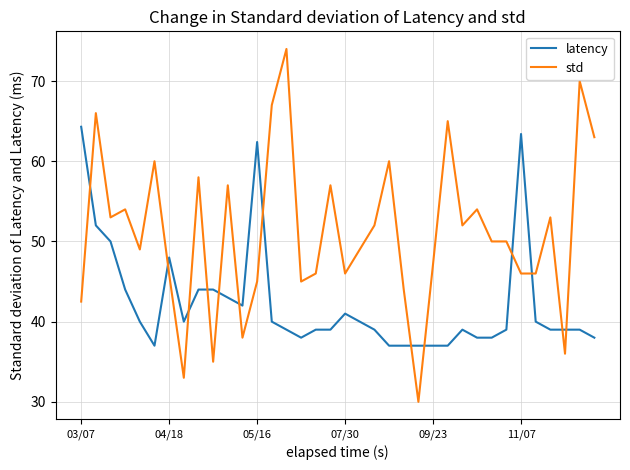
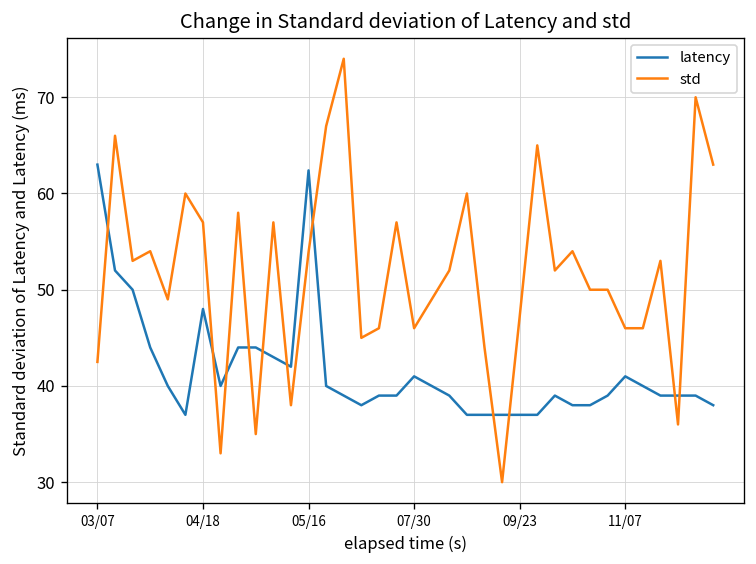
latency, 03/07: 64 -> 63
std, 04/18: 46 -> 57
std, 05/16: 45 -> 54
latency, 11/07: 63 -> 41
